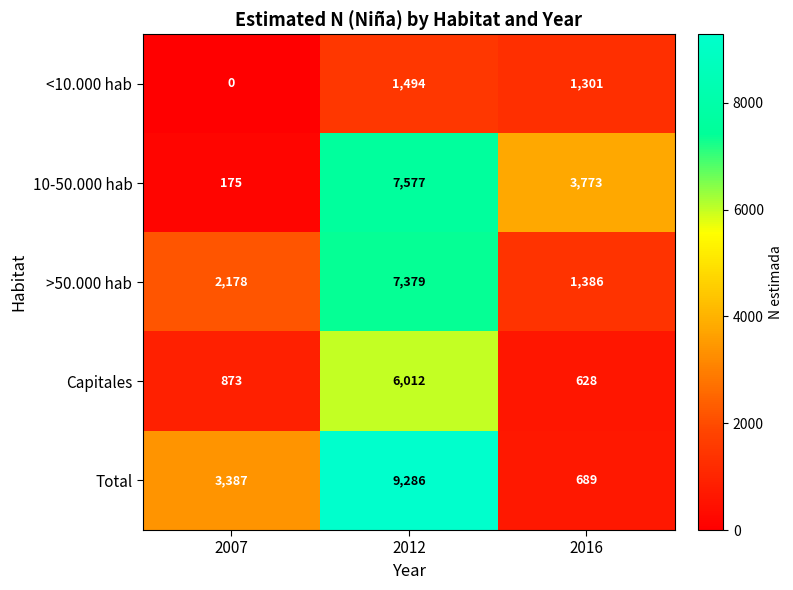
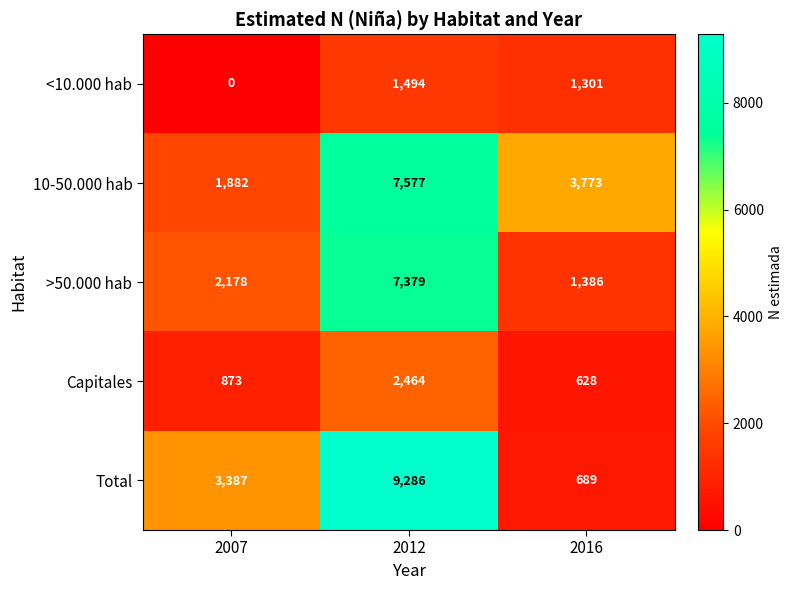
10-50.000 hab, 2007: 175 -> 1,882
Capitales, 2012: 6,012 -> 2,464
